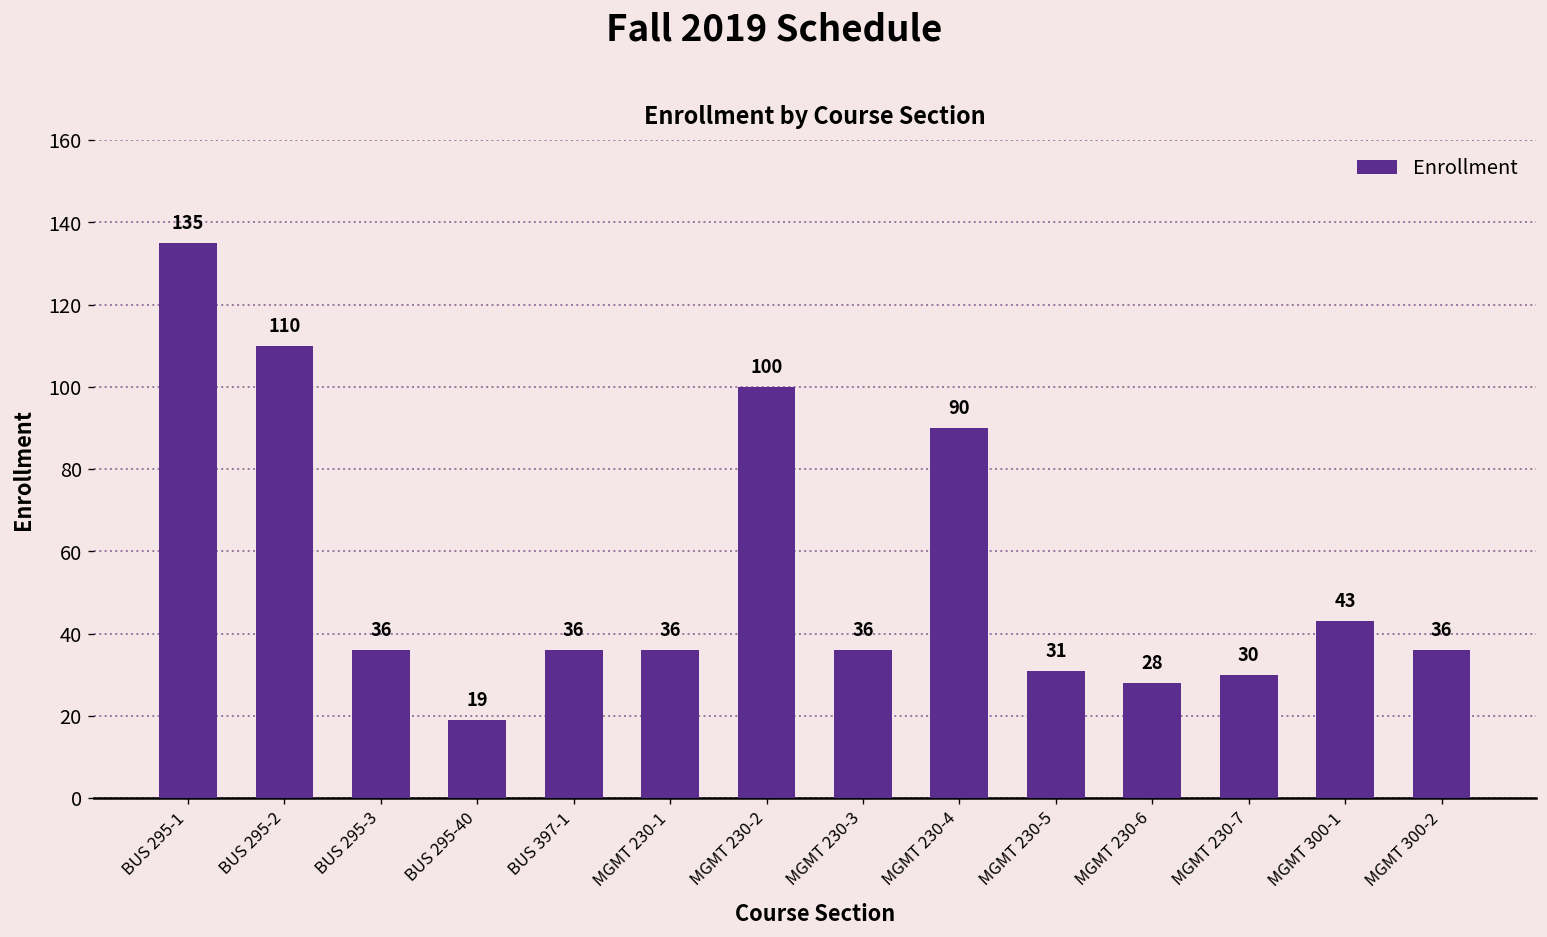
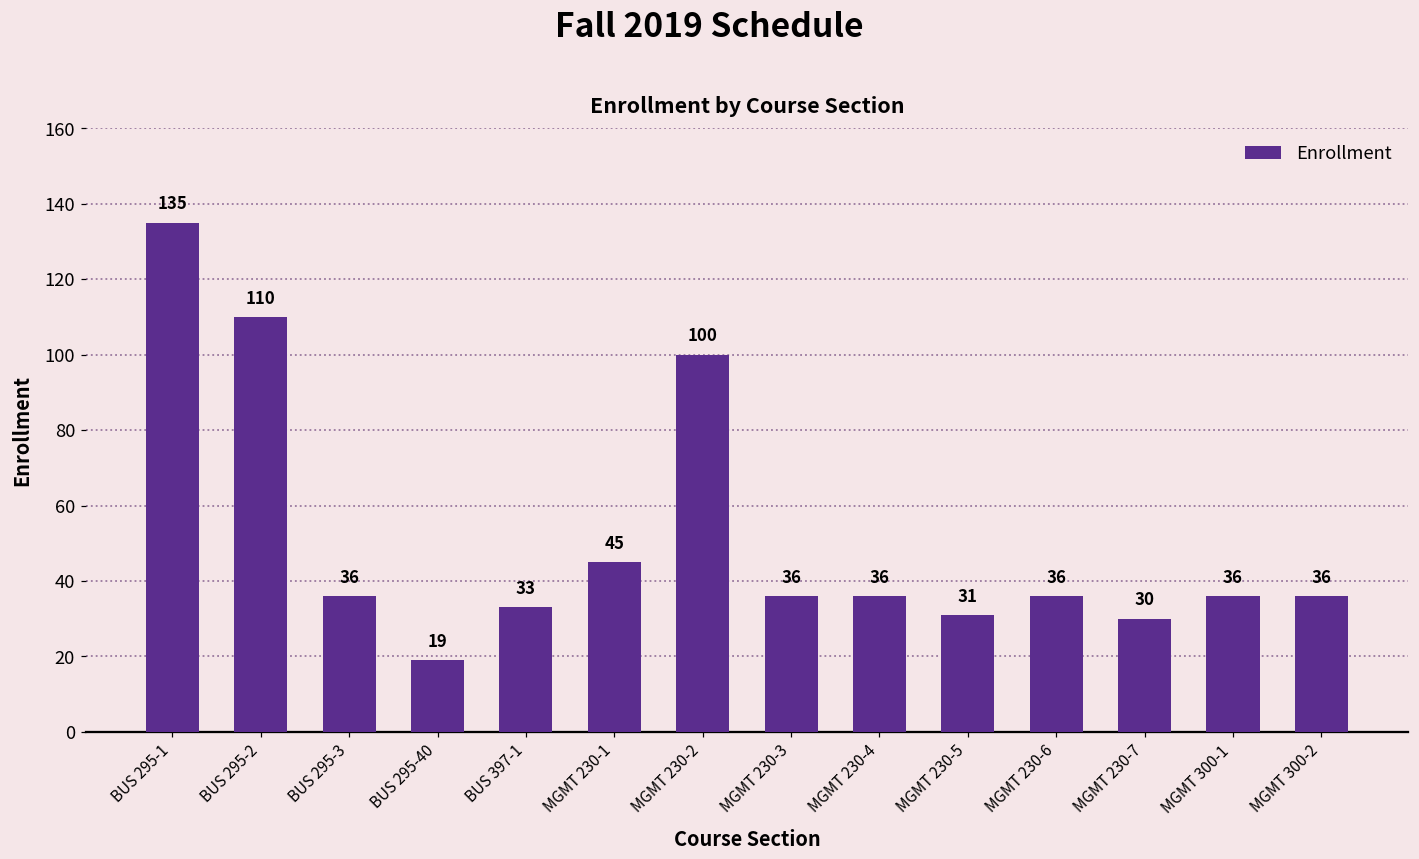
BUS 397-1: 36 -> 33
MGMT 230-1: 36 -> 45
MGMT 230-4: 90 -> 36
MGMT 230-6: 28 -> 36
MGMT 300-1: 43 -> 36
